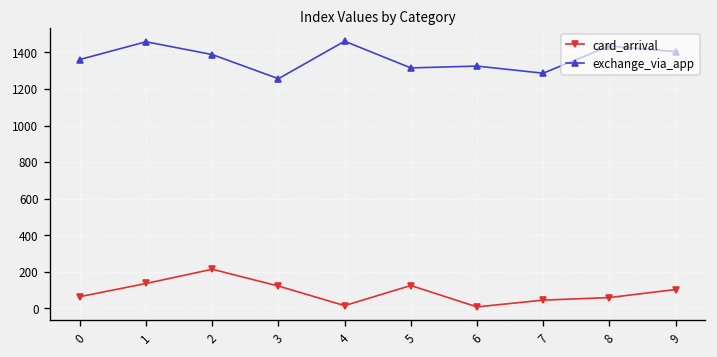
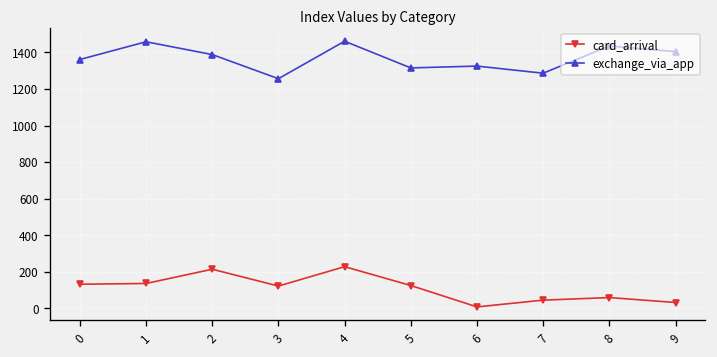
card_arrival, 0: 60 -> 130
card_arrival, 4: 20 -> 230
card_arrival, 9: 100 -> 30
